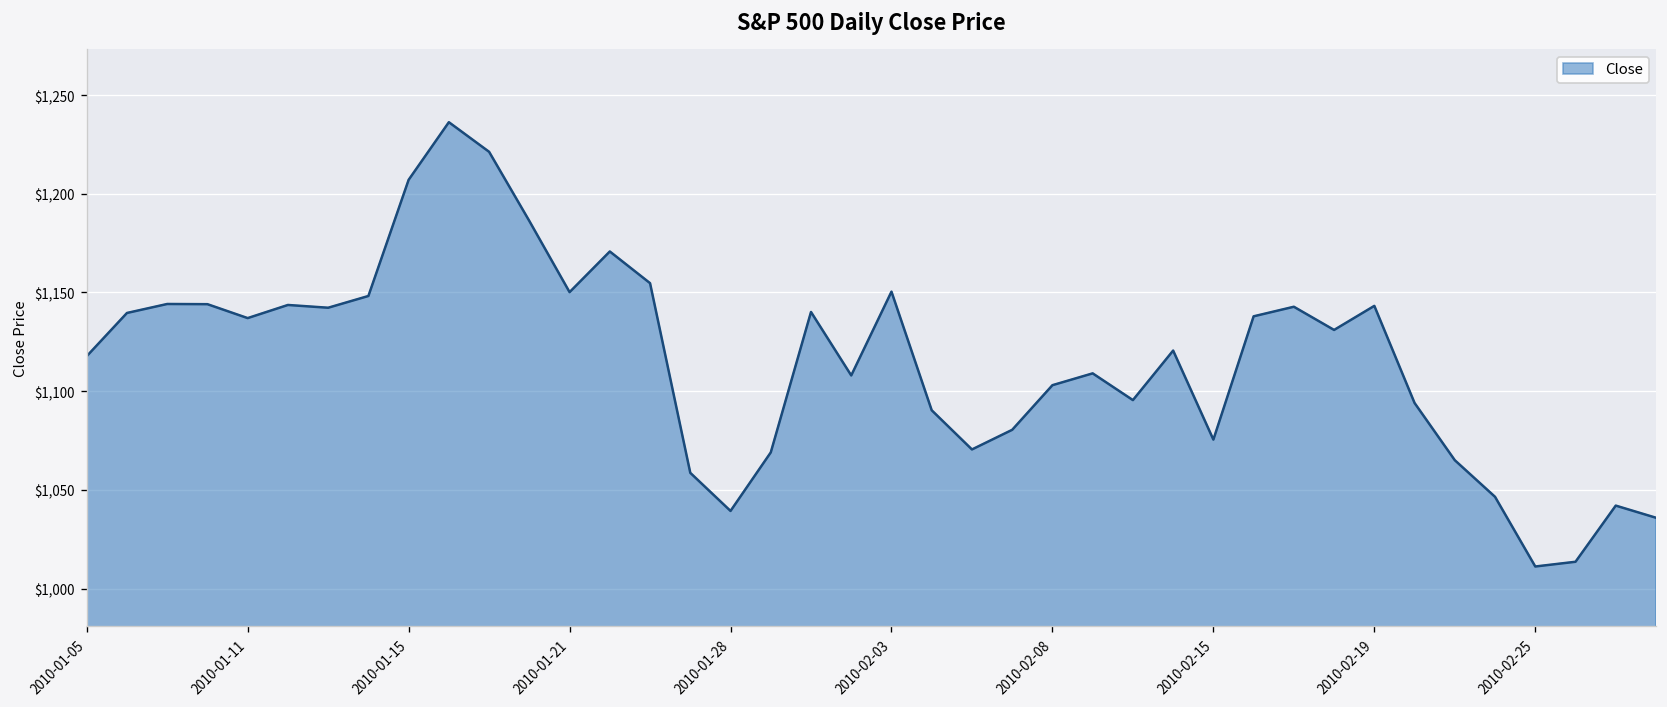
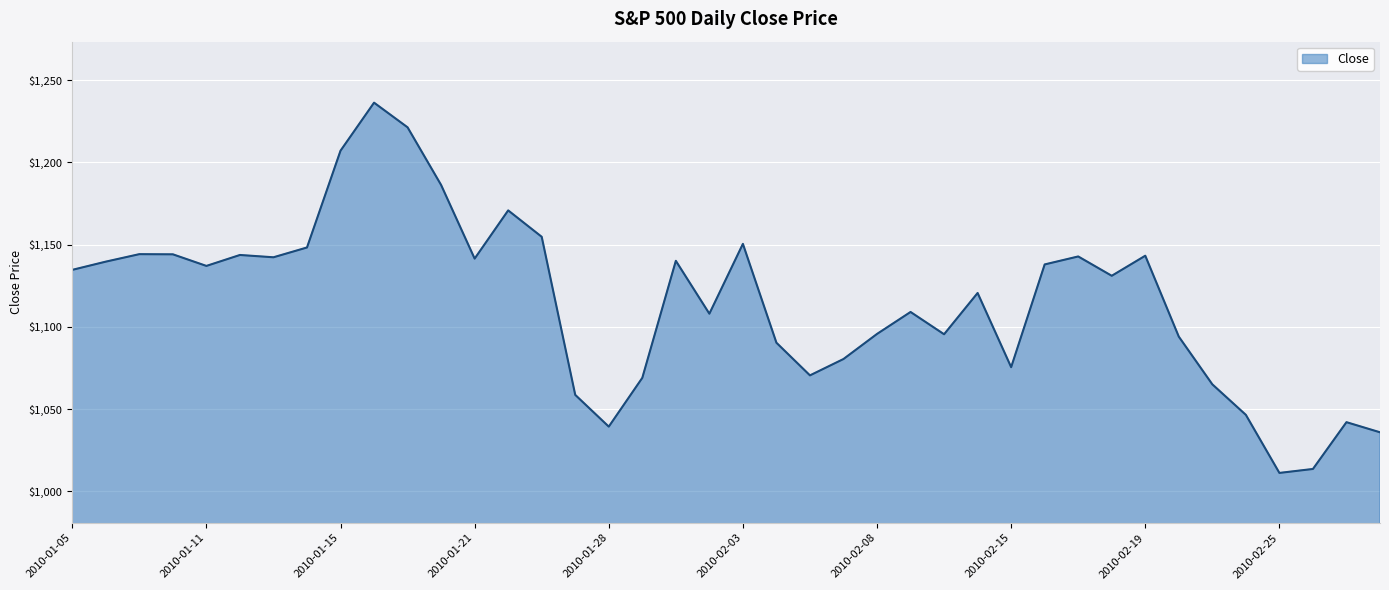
2010-01-05: $1,118 -> $1,135
2010-01-21: $1,150 -> $1,141
2010-02-08: $1,103 -> $1,096
